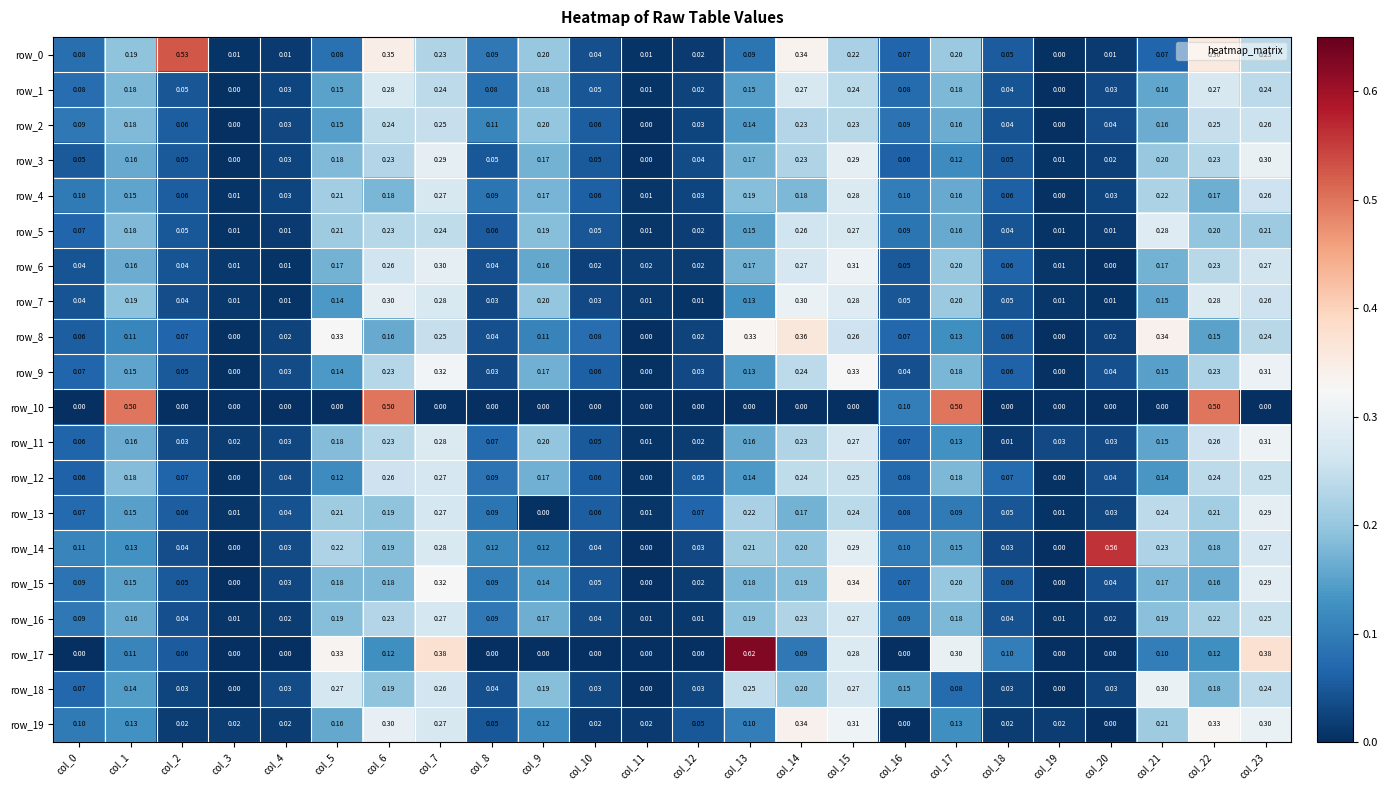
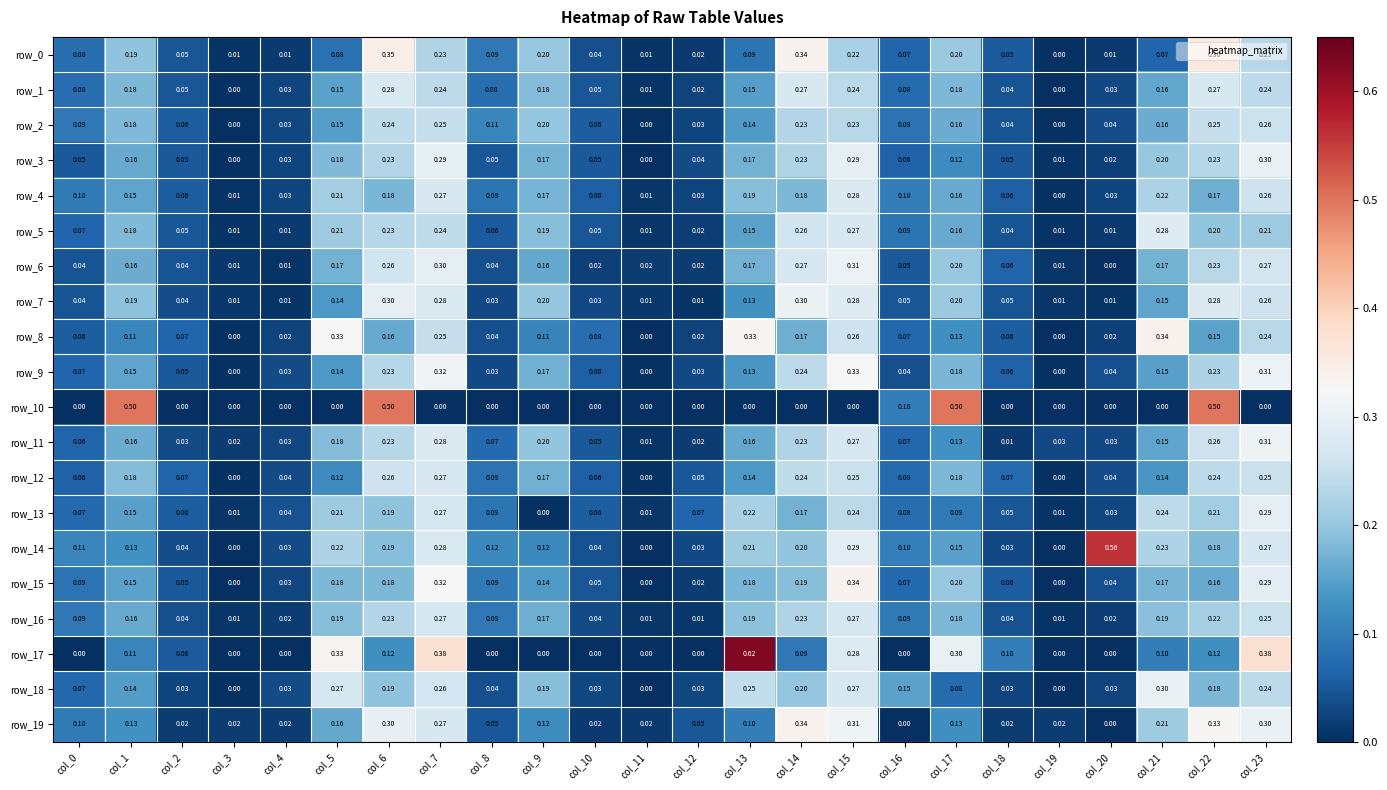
row_0, col_2: 0.53 -> 0.05
row_8, col_14: 0.36 -> 0.17
